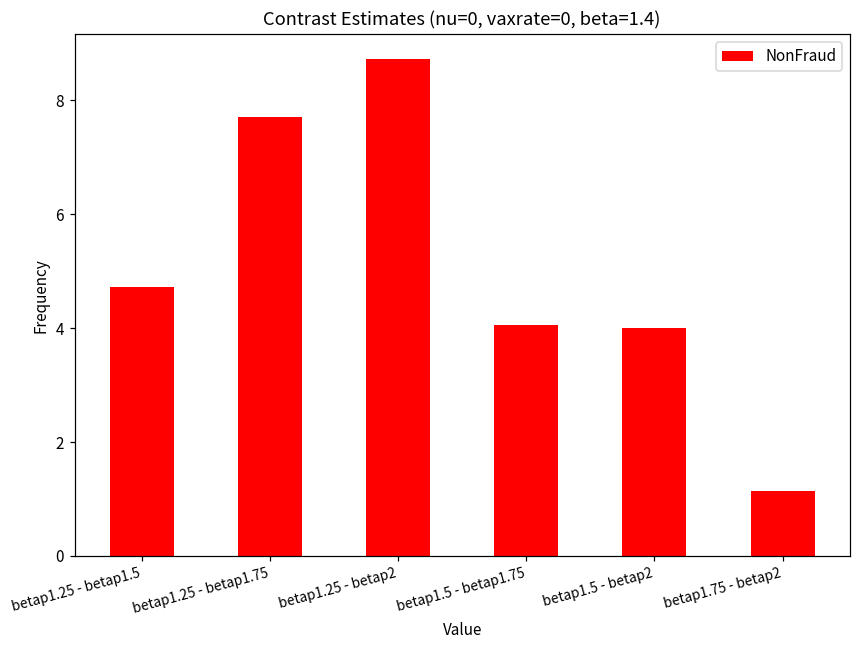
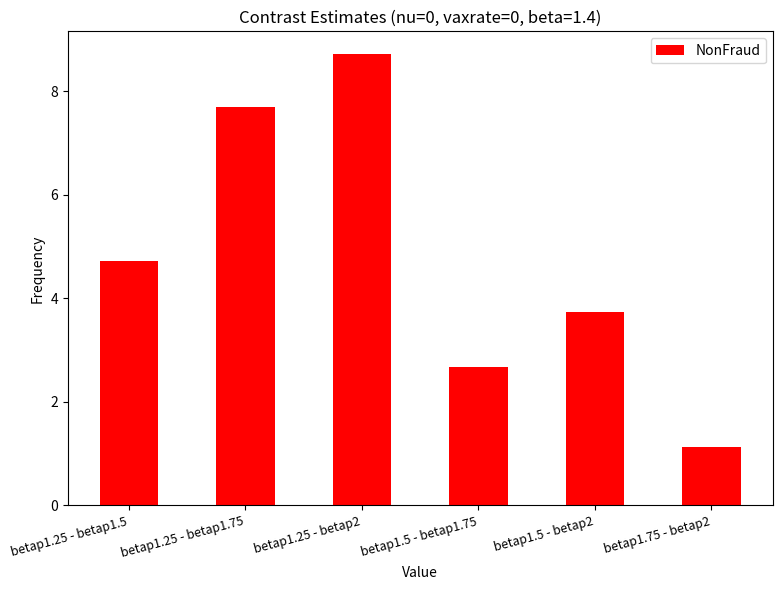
betap1.5 - betap1.75: 4.0 -> 2.7
betap1.5 - betap2: 4.0 -> 3.7
